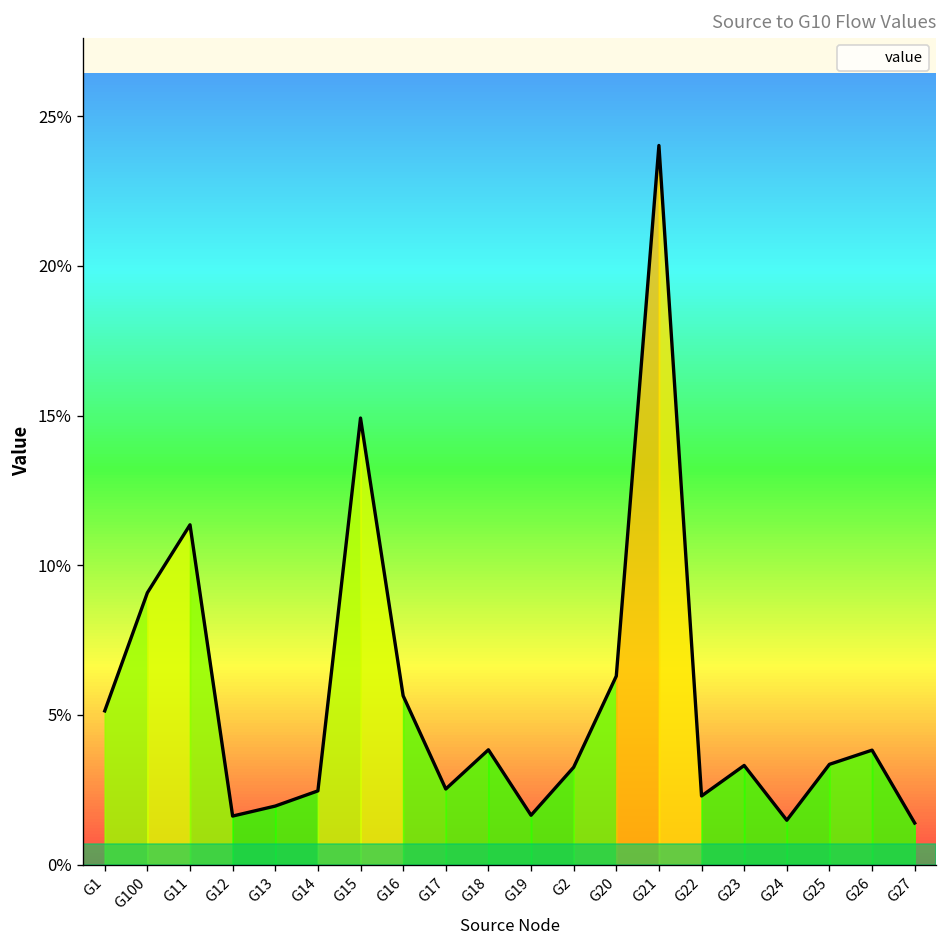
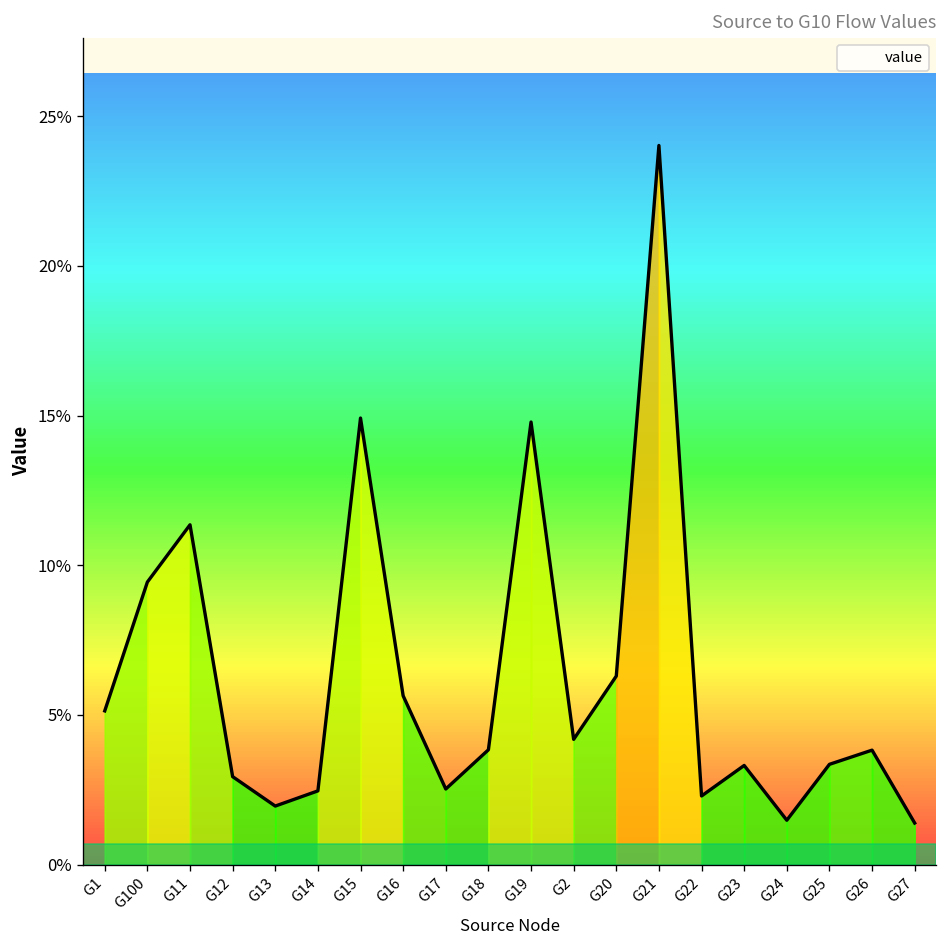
value, G100: 9.1% -> 9.4%
value, G12: 1.6% -> 2.9%
value, G19: 1.7% -> 14.8%
value, G2: 3.3% -> 4.2%
